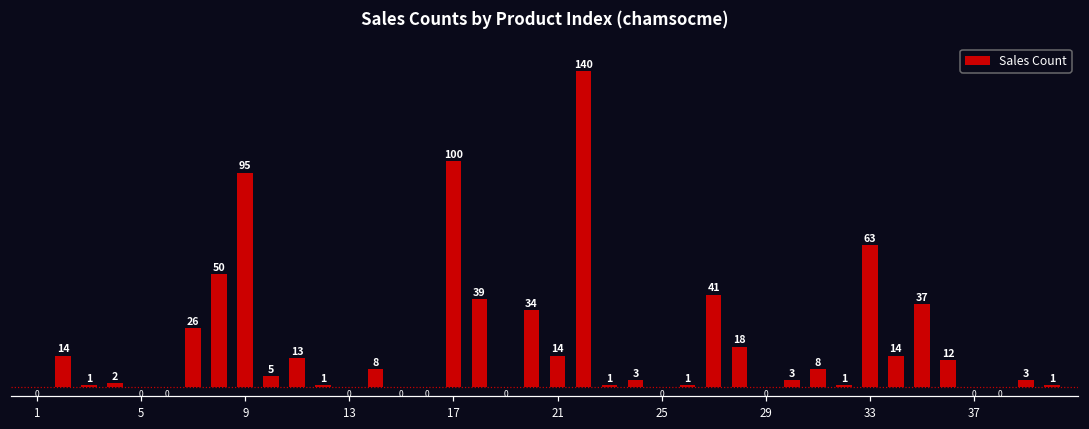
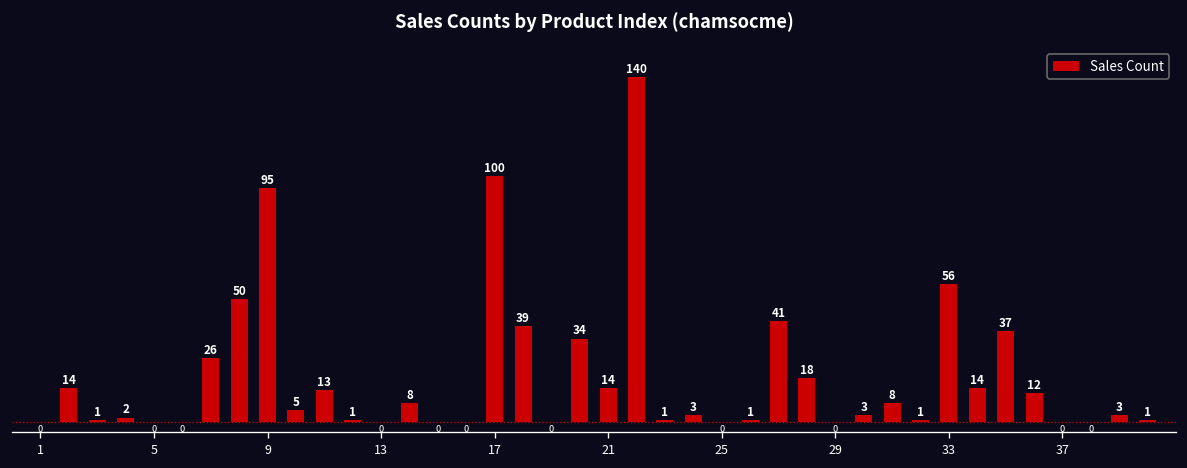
33: 63 -> 56
